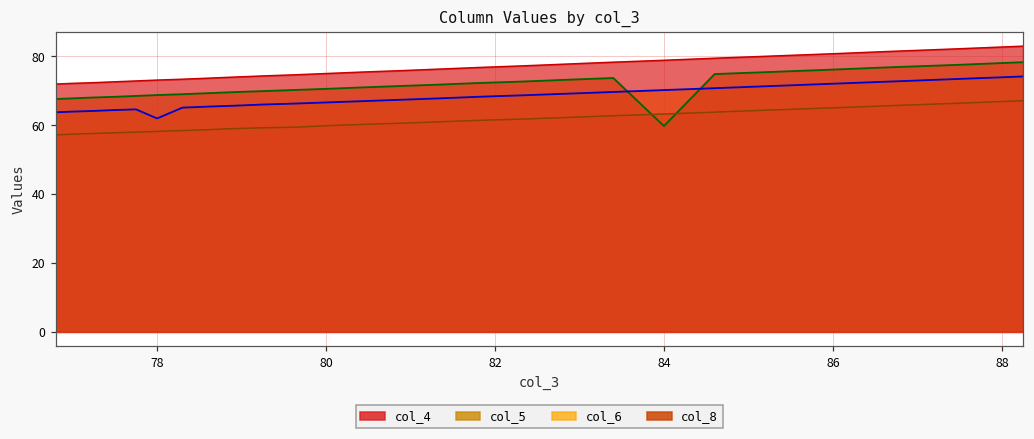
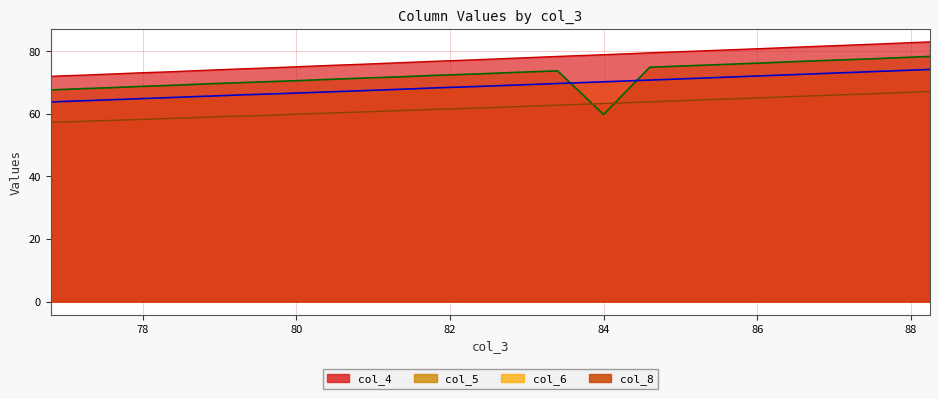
col_6, 78: 62 -> 65
